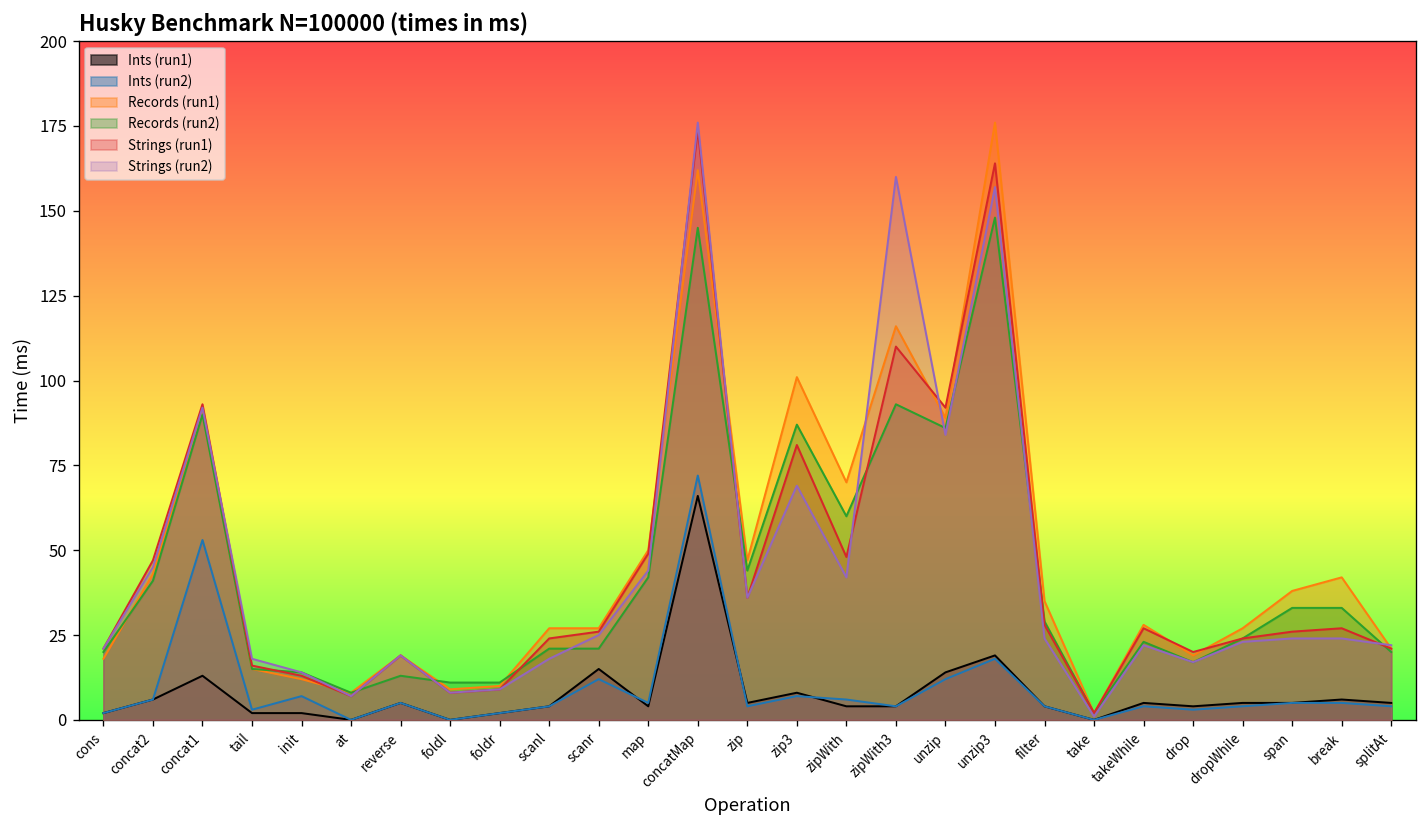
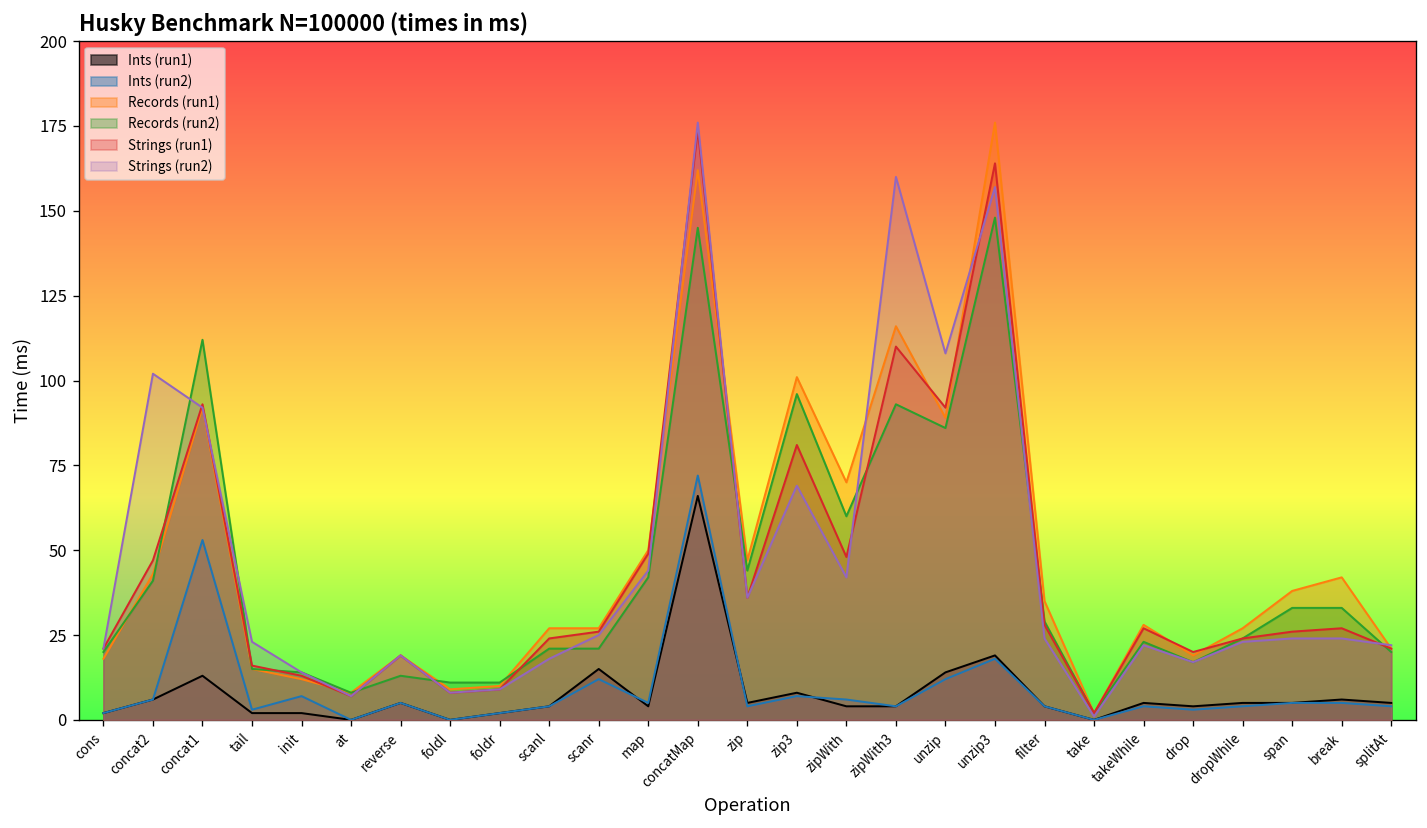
Strings (run2), concat2: 45 -> 102
Records (run2), concat1: 90 -> 112
Strings (run2), tail: 18 -> 23
Records (run2), zip3: 87 -> 96
Strings (run2), unzip: 84 -> 108
